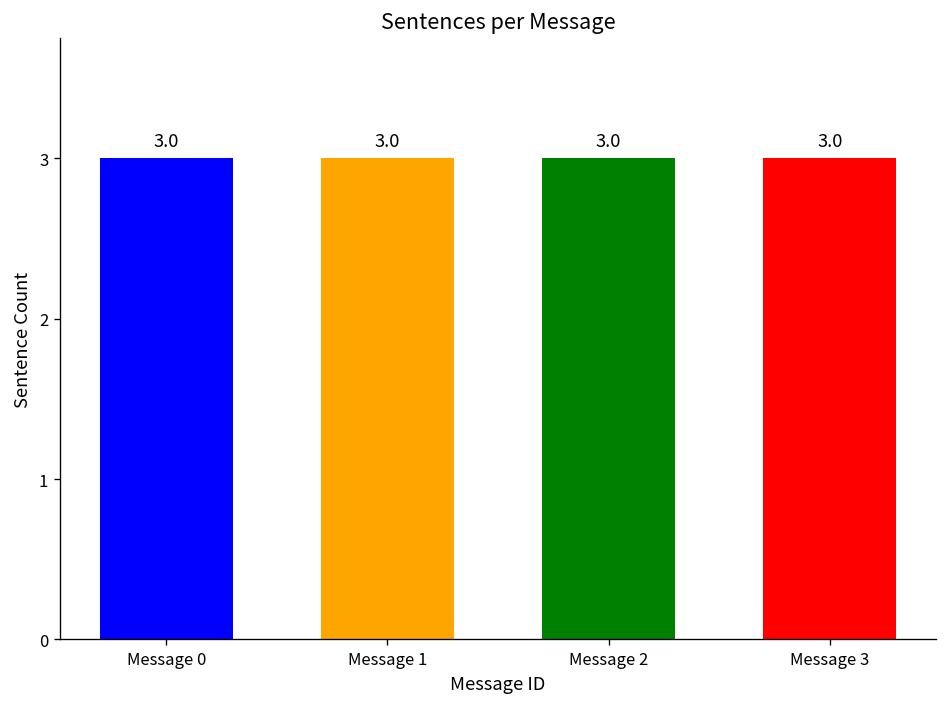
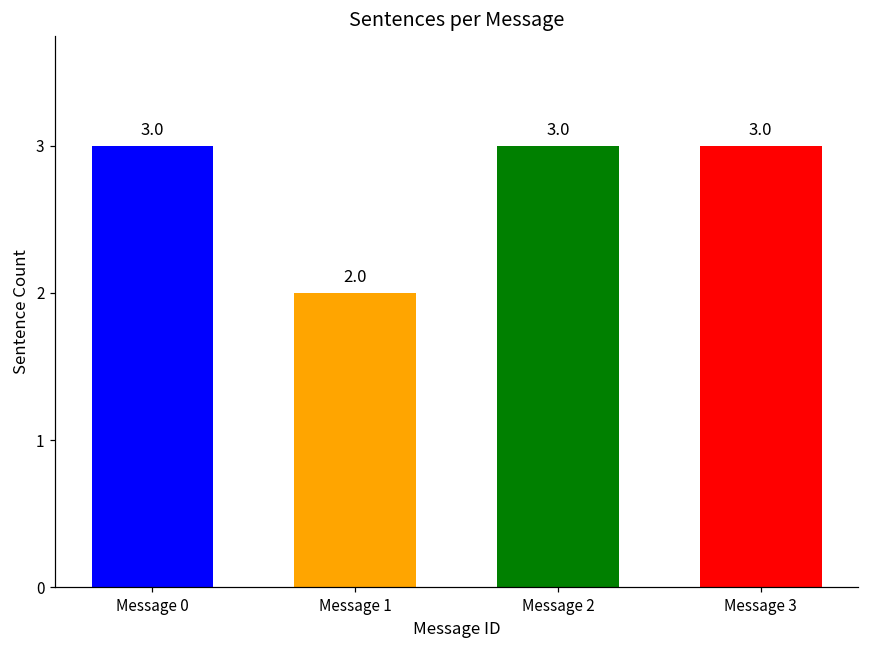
Message 1: 3.0 -> 2.0
